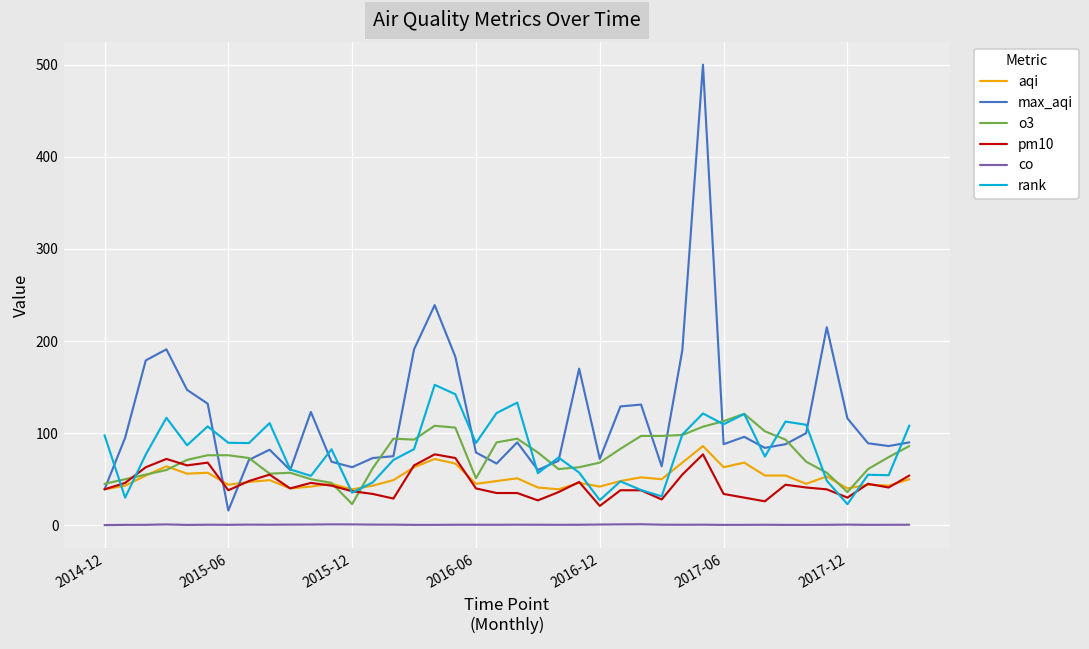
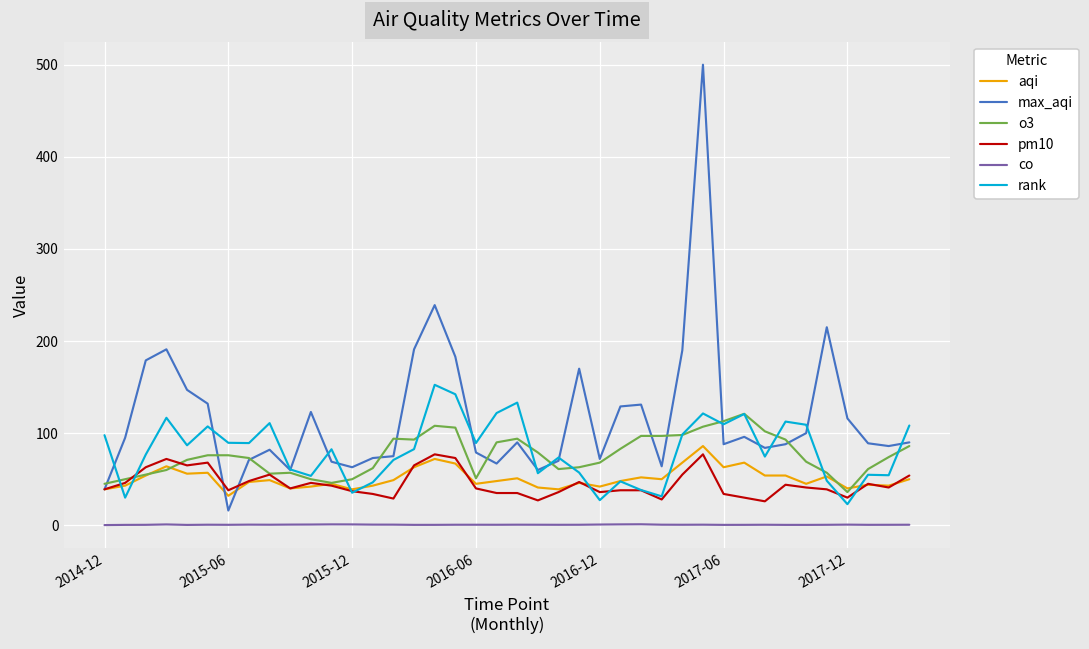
aqi, 2015-06: 40 -> 30
o3, 2015-12: 20 -> 50
pm10, 2016-12: 20 -> 40
